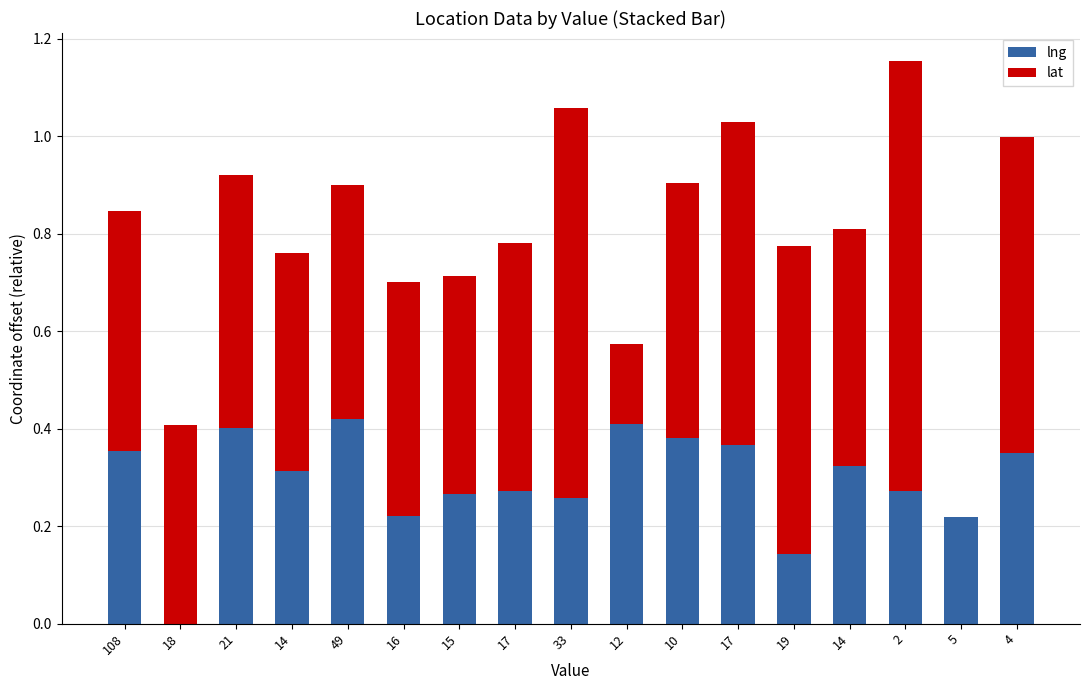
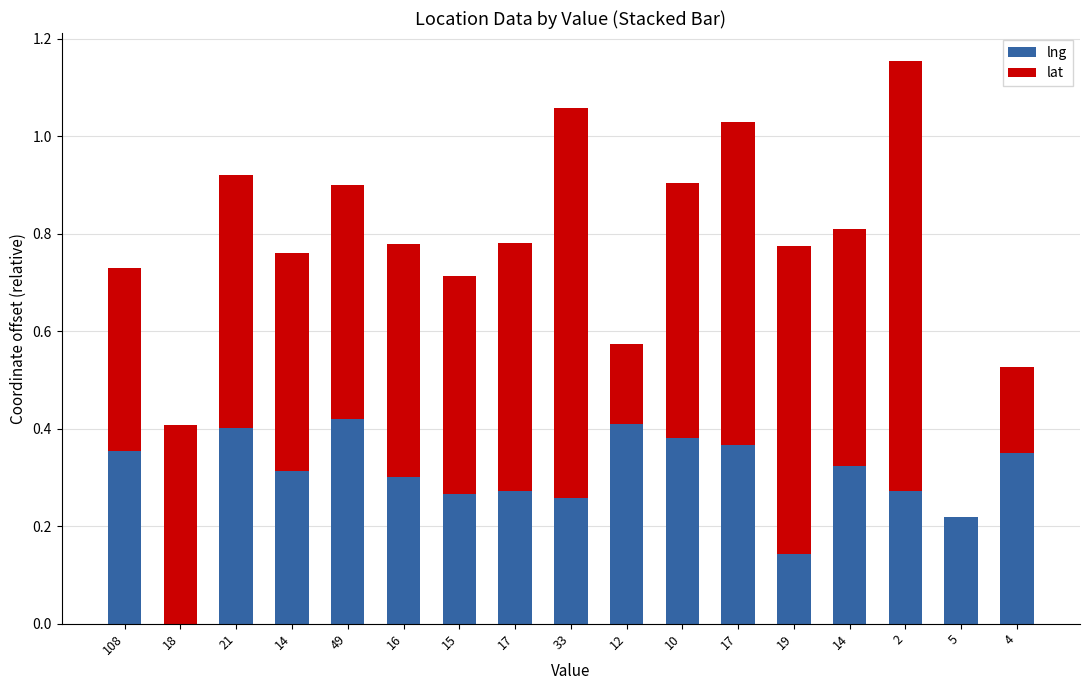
lat, 108: 0.49 -> 0.38
lng, 16: 0.22 -> 0.30
lat, 4: 0.65 -> 0.18
